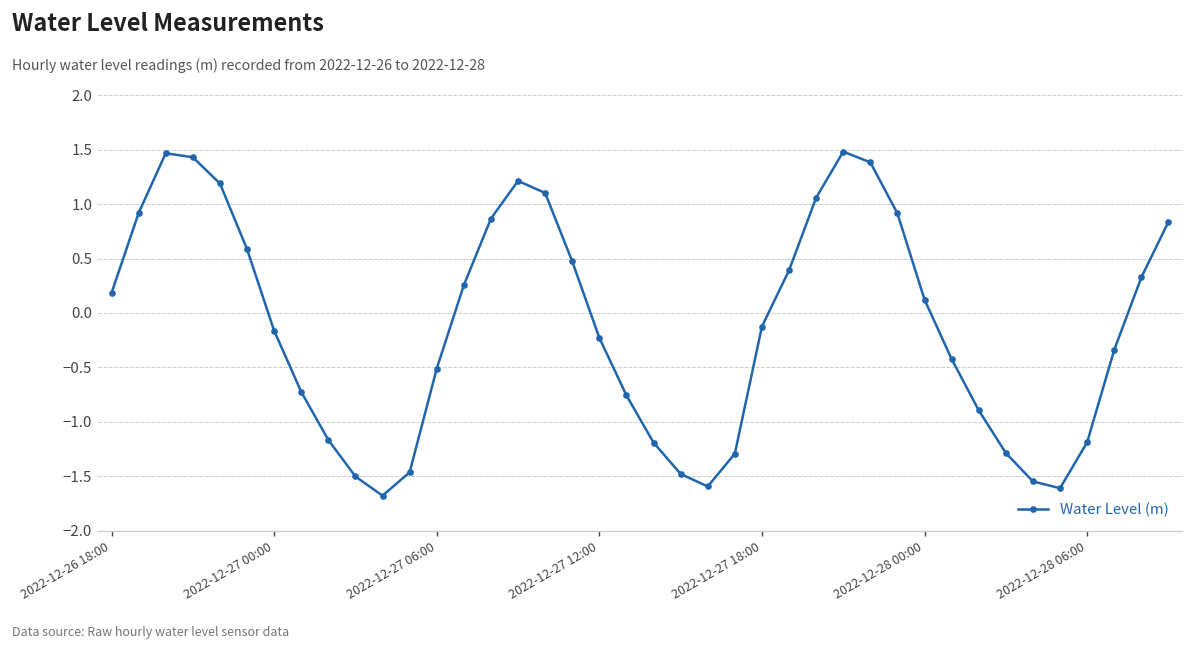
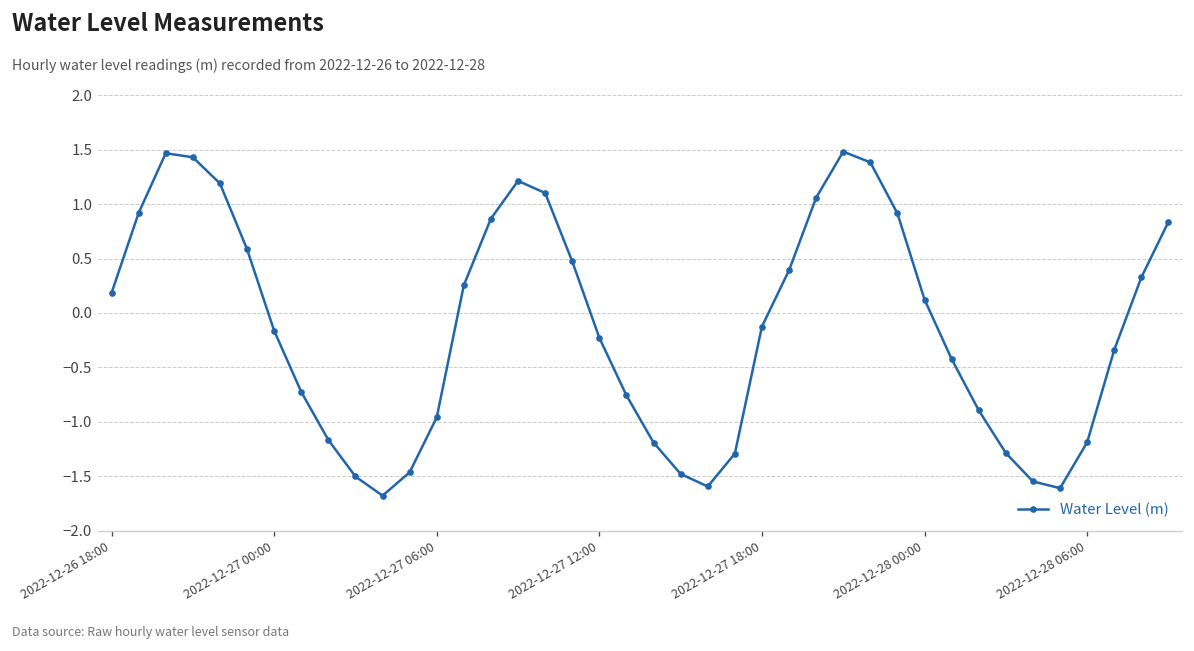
2022-12-27 06:00: -0.5 -> -1.0
